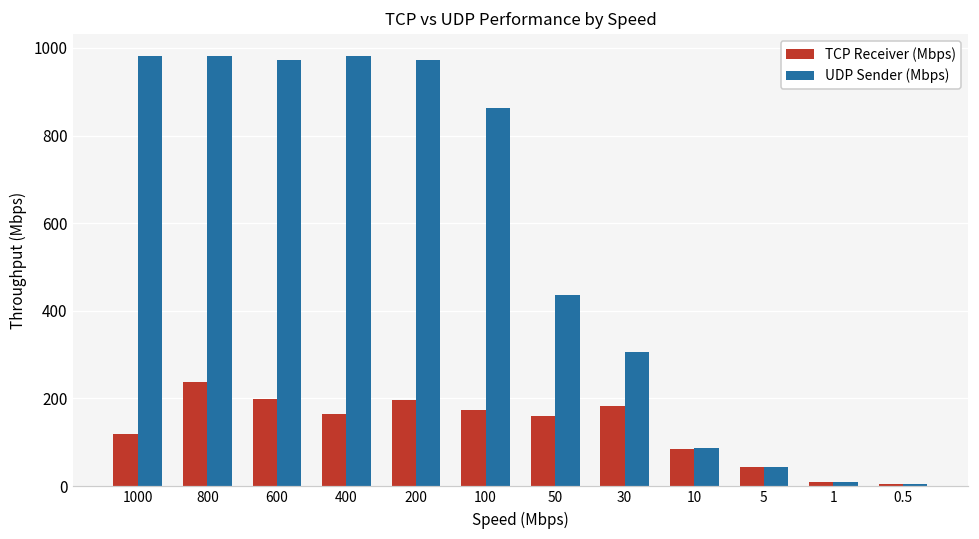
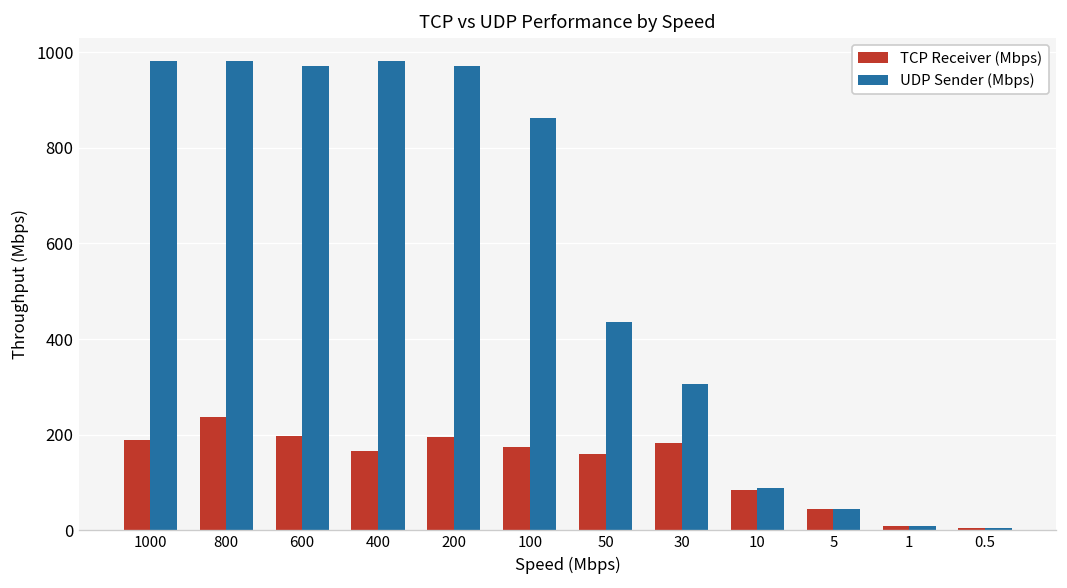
TCP Receiver (Mbps), 1000: 120 -> 190
